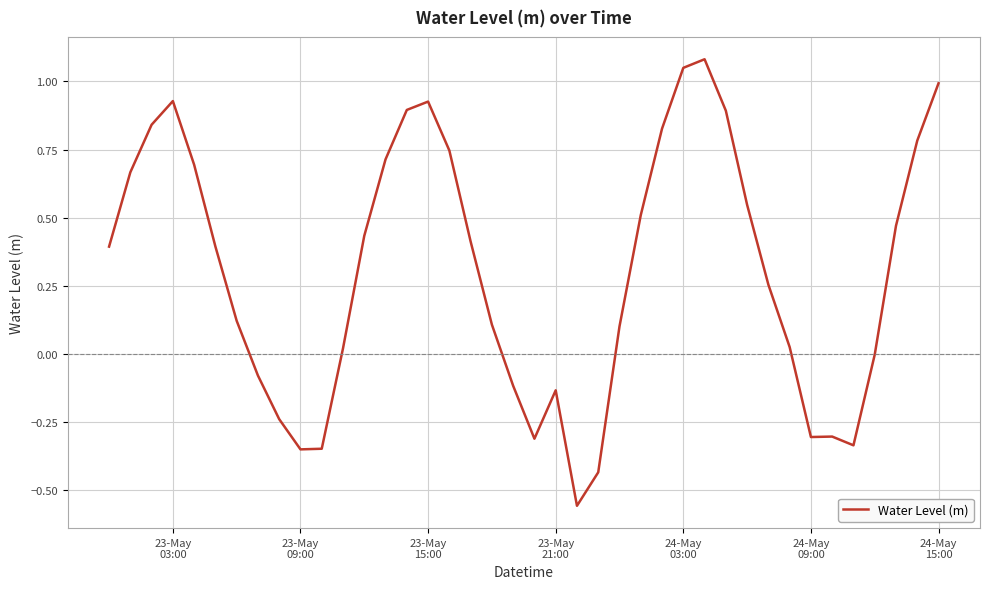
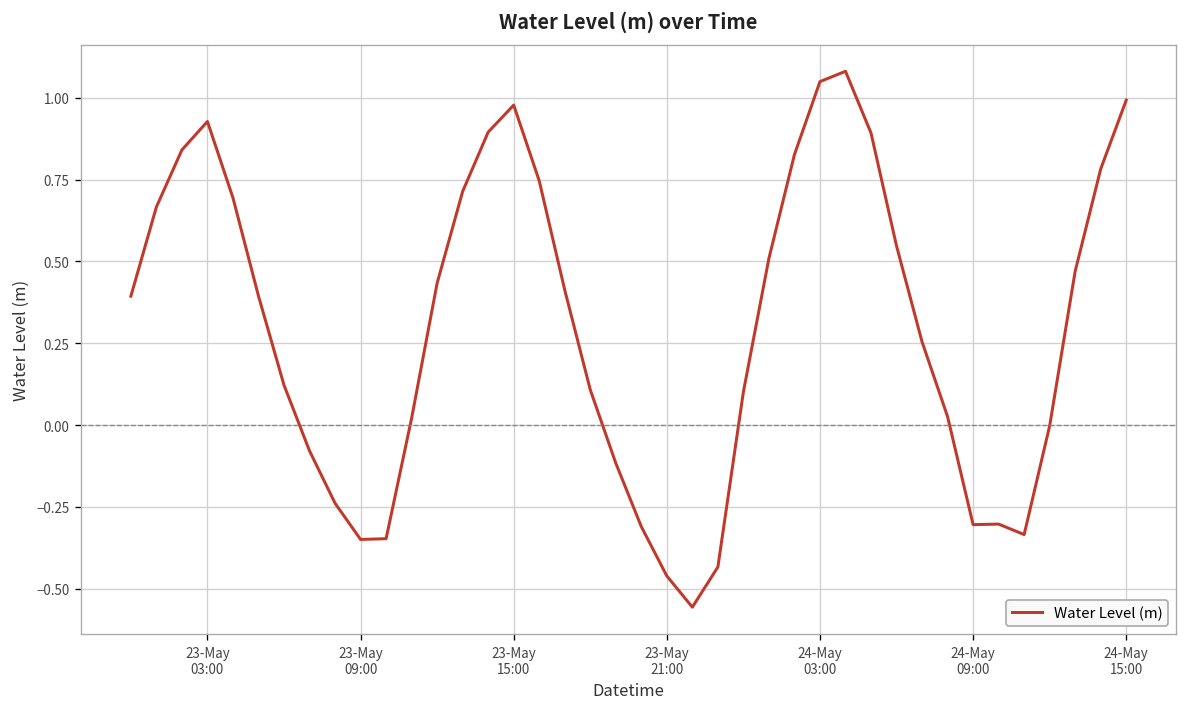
23-May 15:00: 0.93 -> 0.98
23-May 21:00: -0.13 -> -0.46
